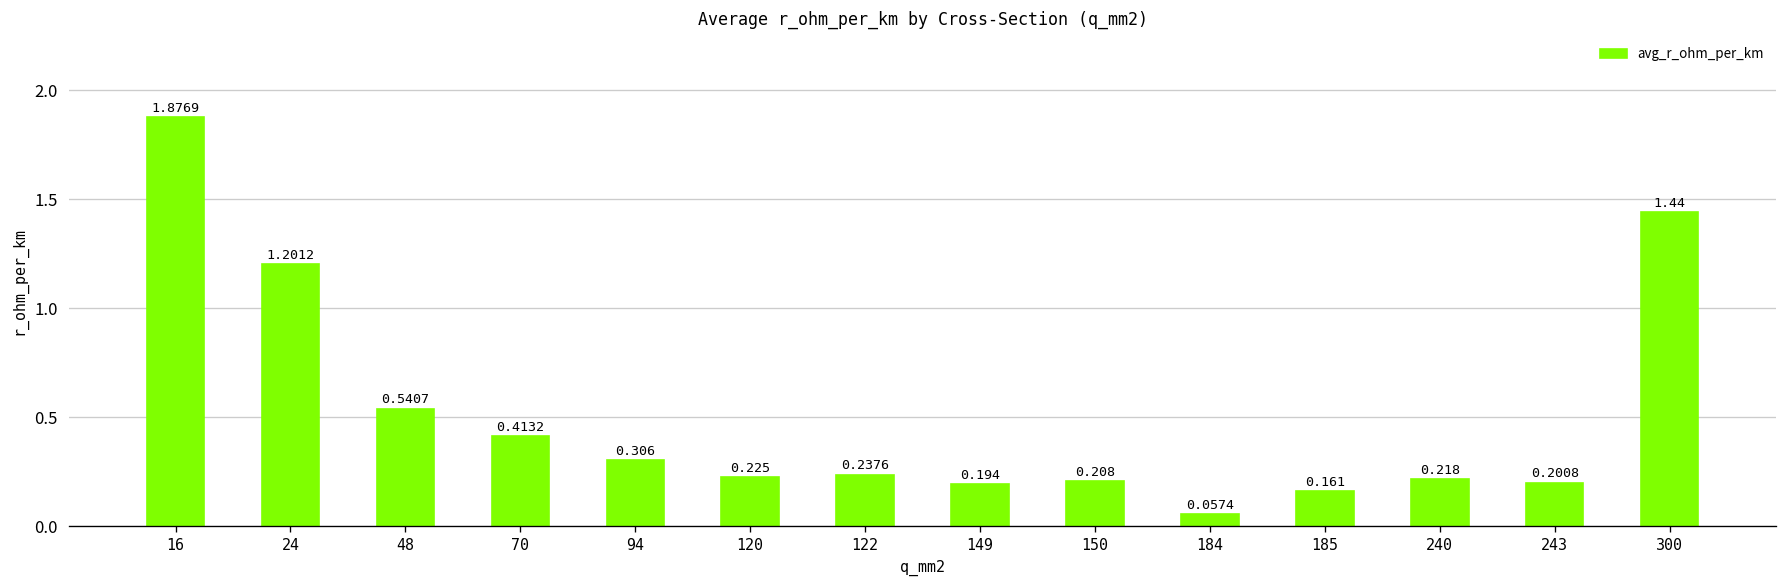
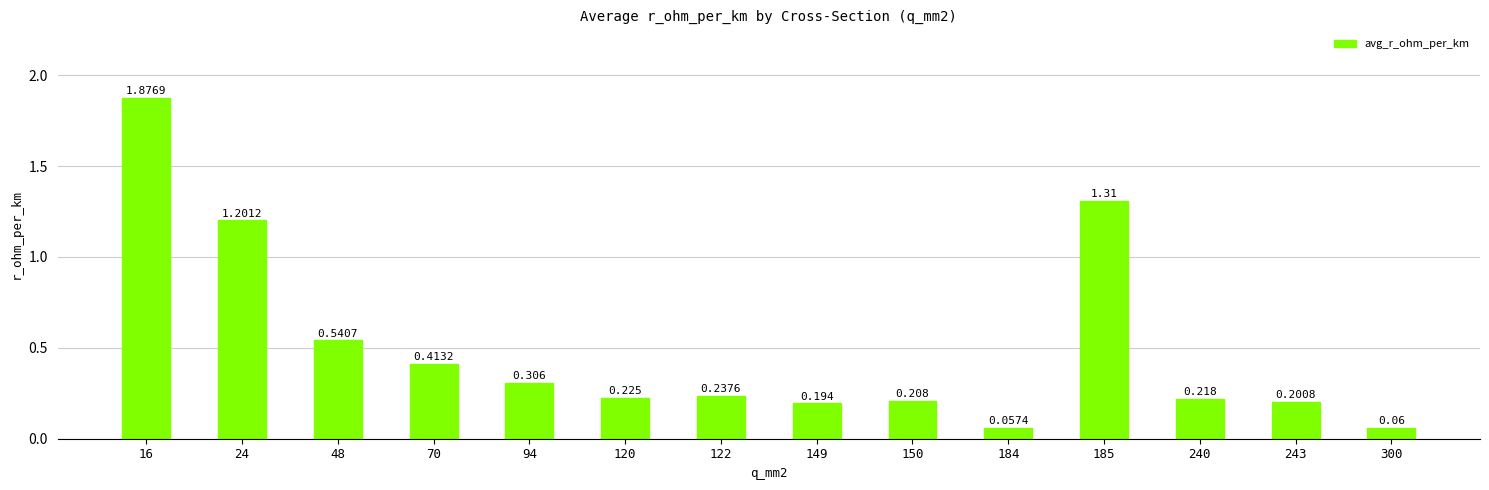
185: 0.161 -> 1.31
300: 1.44 -> 0.06
